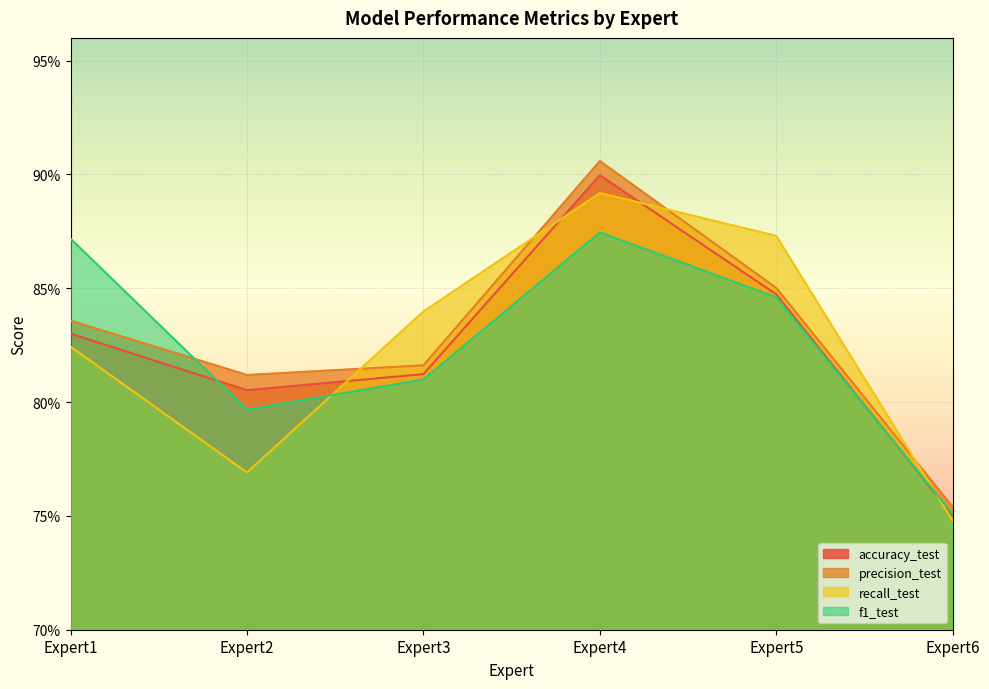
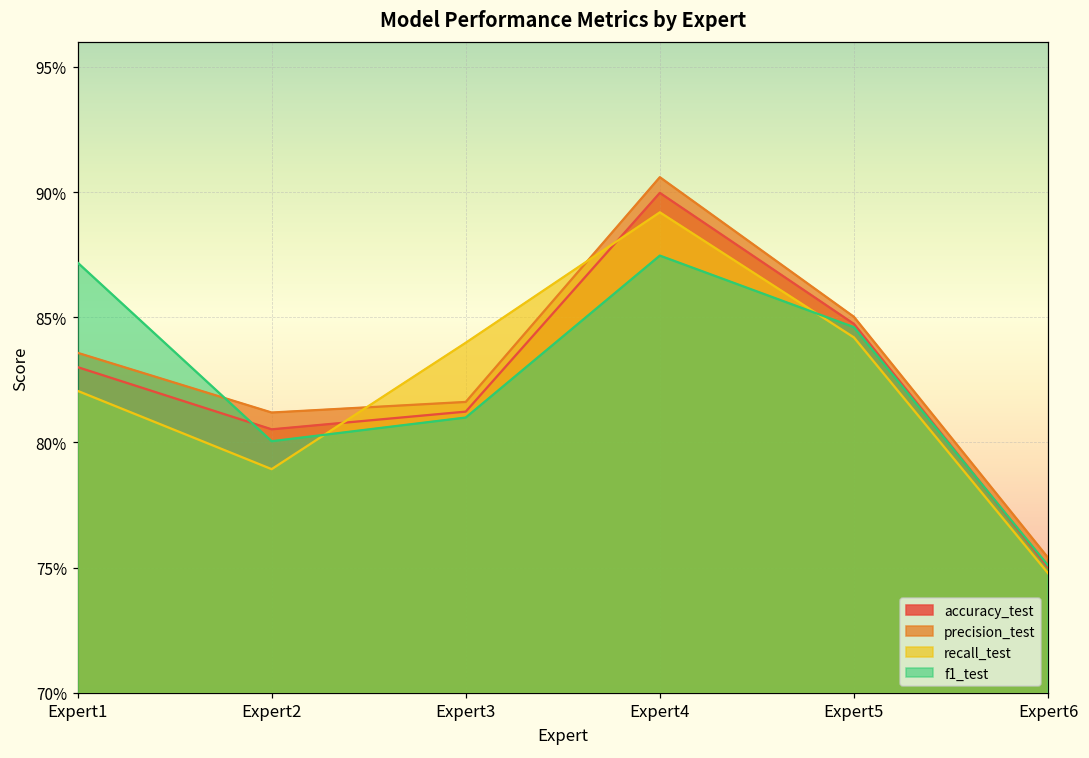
recall_test, Expert1: 82.4% -> 82.1%
recall_test, Expert2: 76.9% -> 78.9%
f1_test, Expert2: 79.7% -> 80.0%
recall_test, Expert5: 87.3% -> 84.2%
